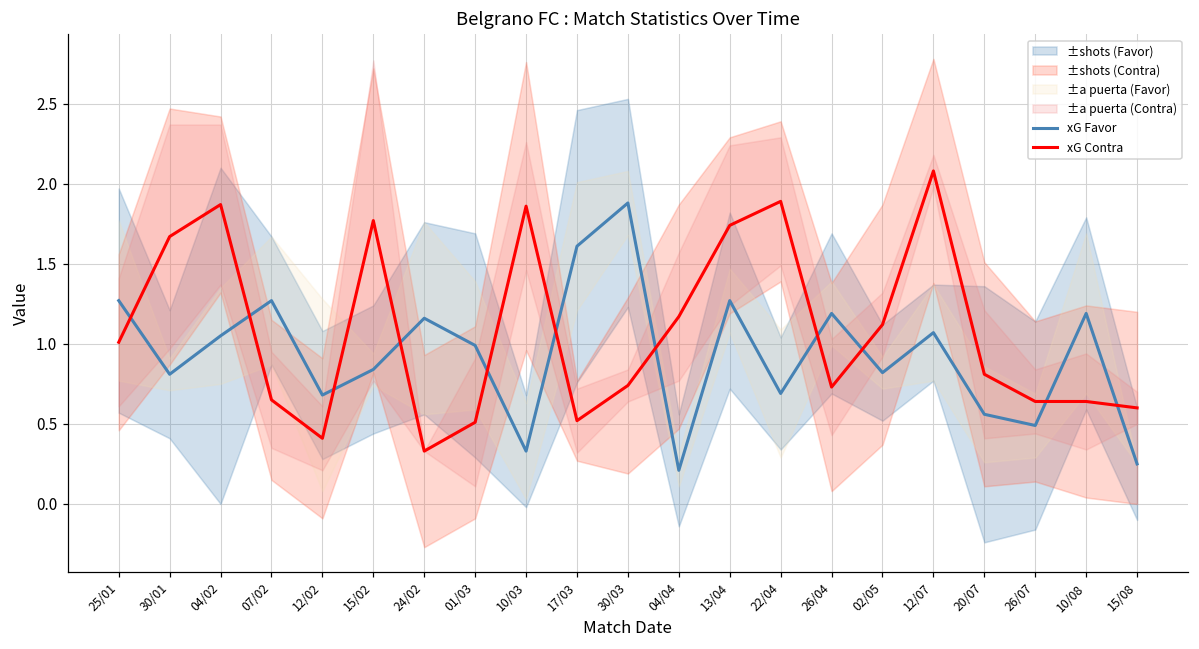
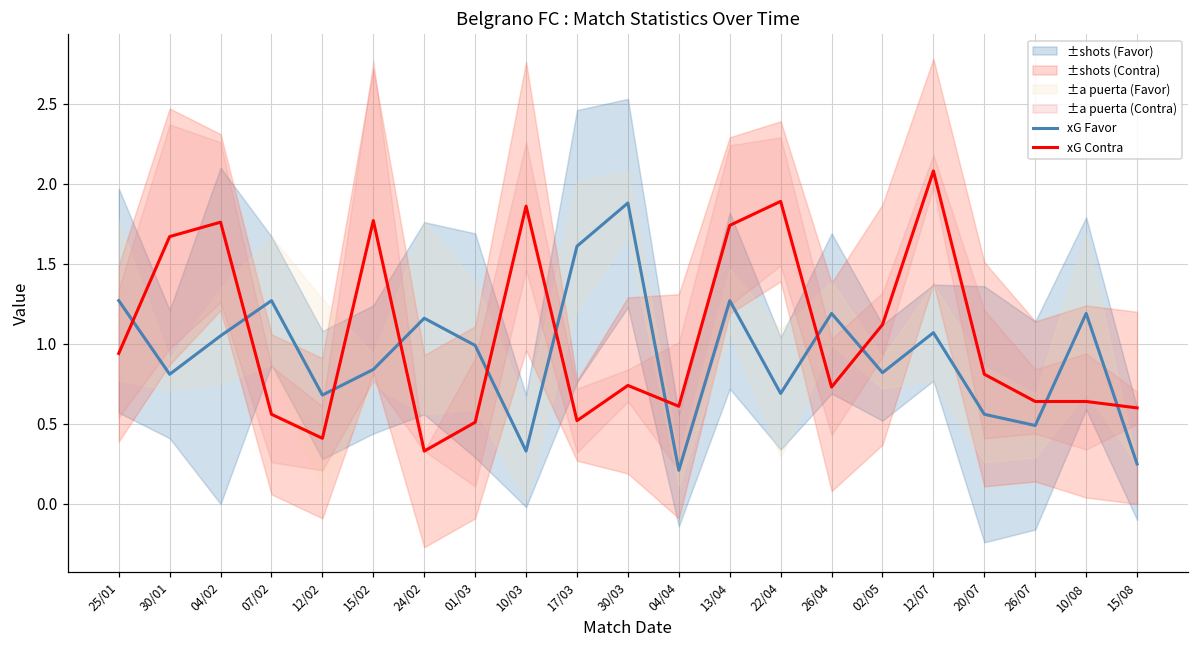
xG Contra, 25/01: 1.01 -> 0.94
xG Contra, 04/02: 1.87 -> 1.76
xG Contra, 07/02: 0.65 -> 0.56
xG Contra, 04/04: 1.17 -> 0.61
